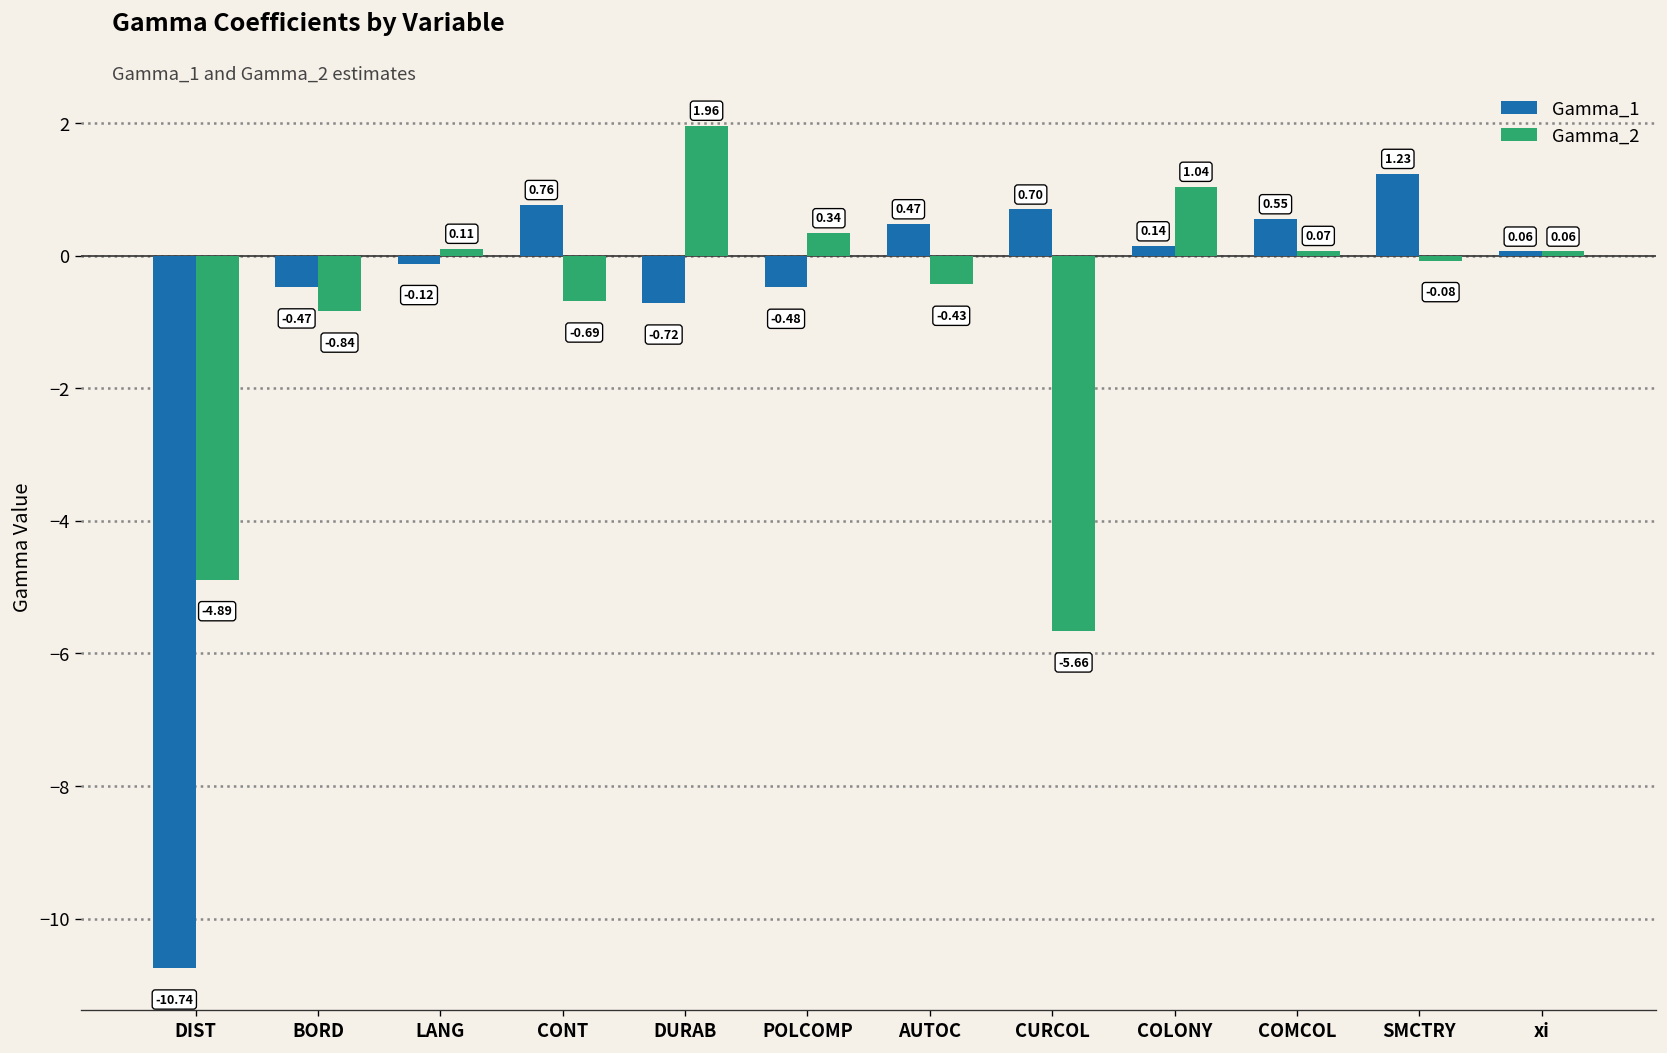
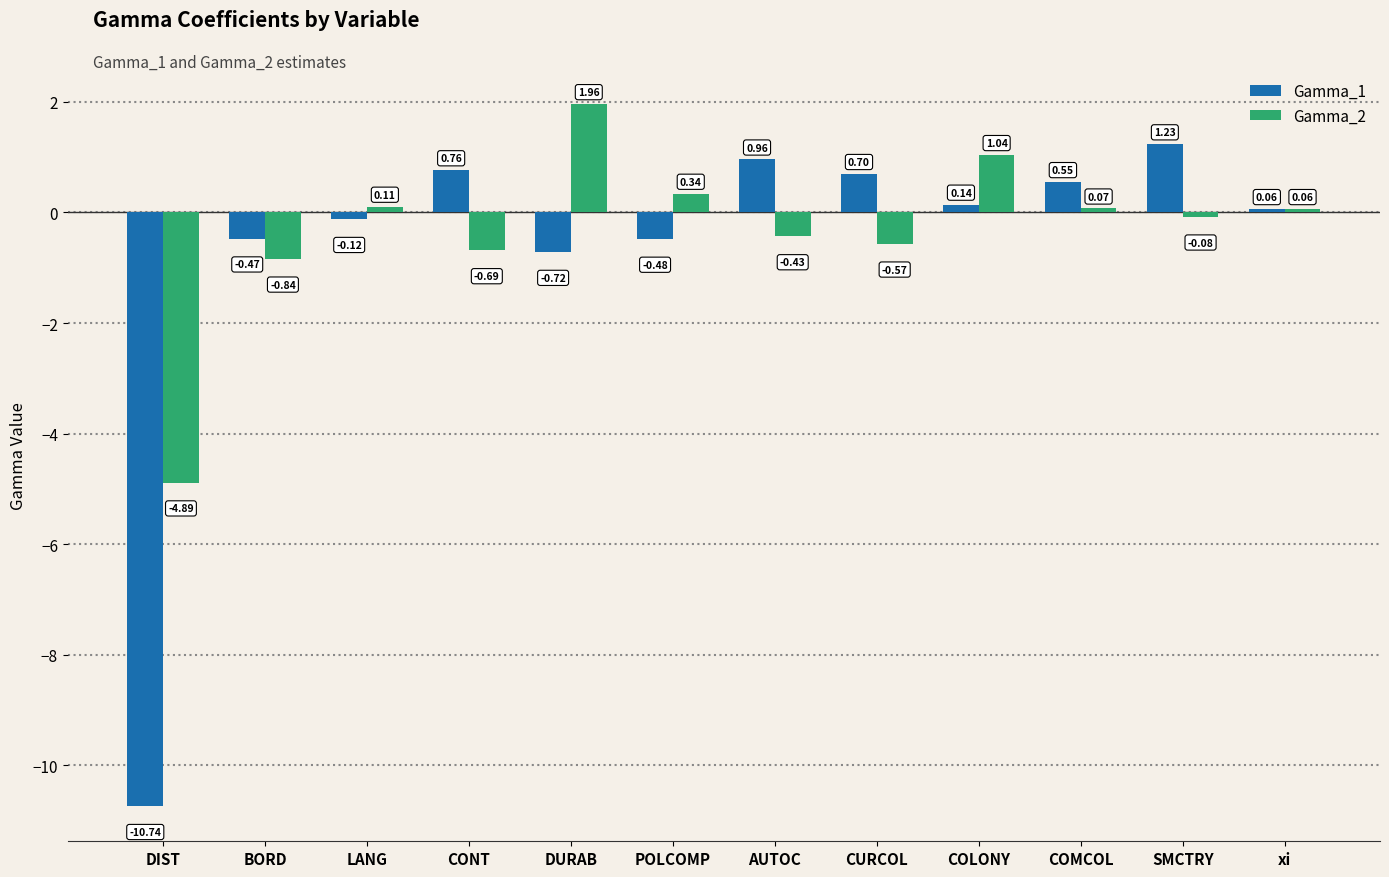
Gamma_1, AUTOC: 0.47 -> 0.96
Gamma_2, CURCOL: -5.66 -> -0.57
